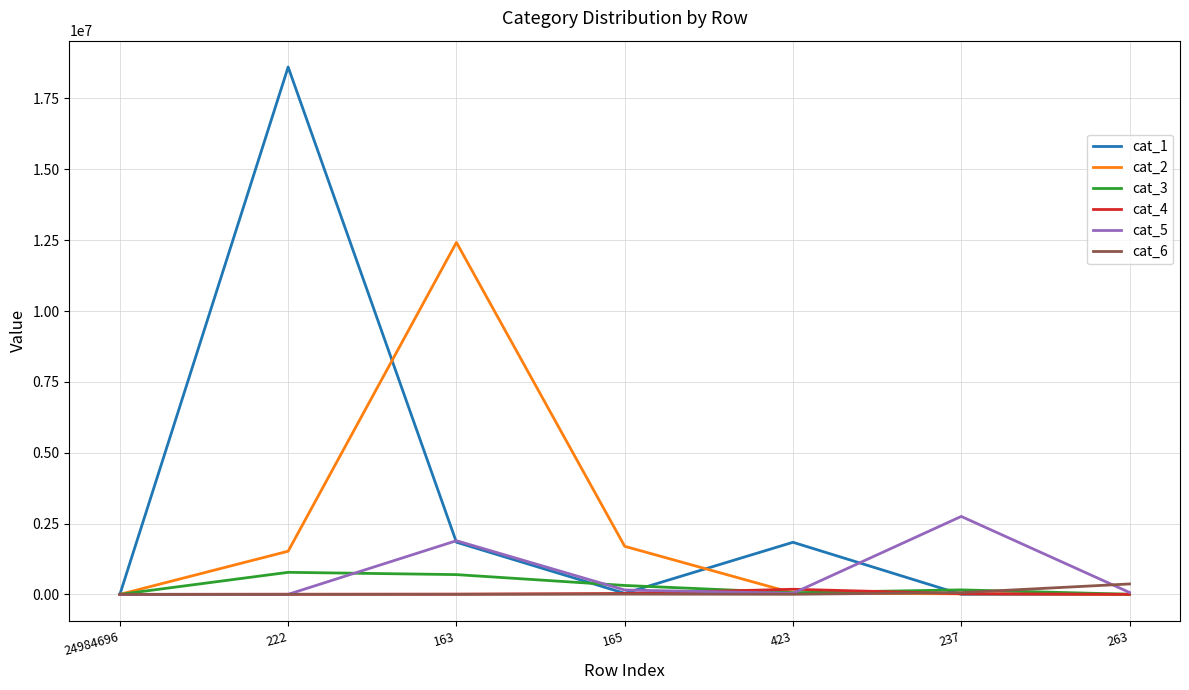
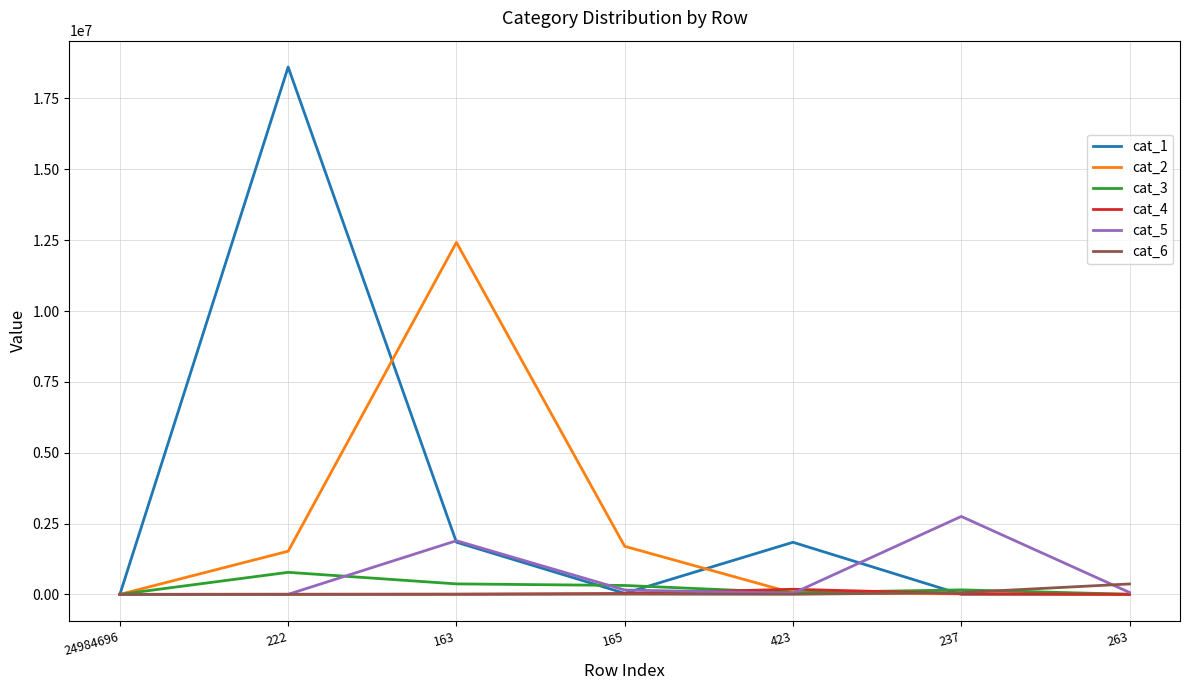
cat_3, 163: 700000 -> 400000
